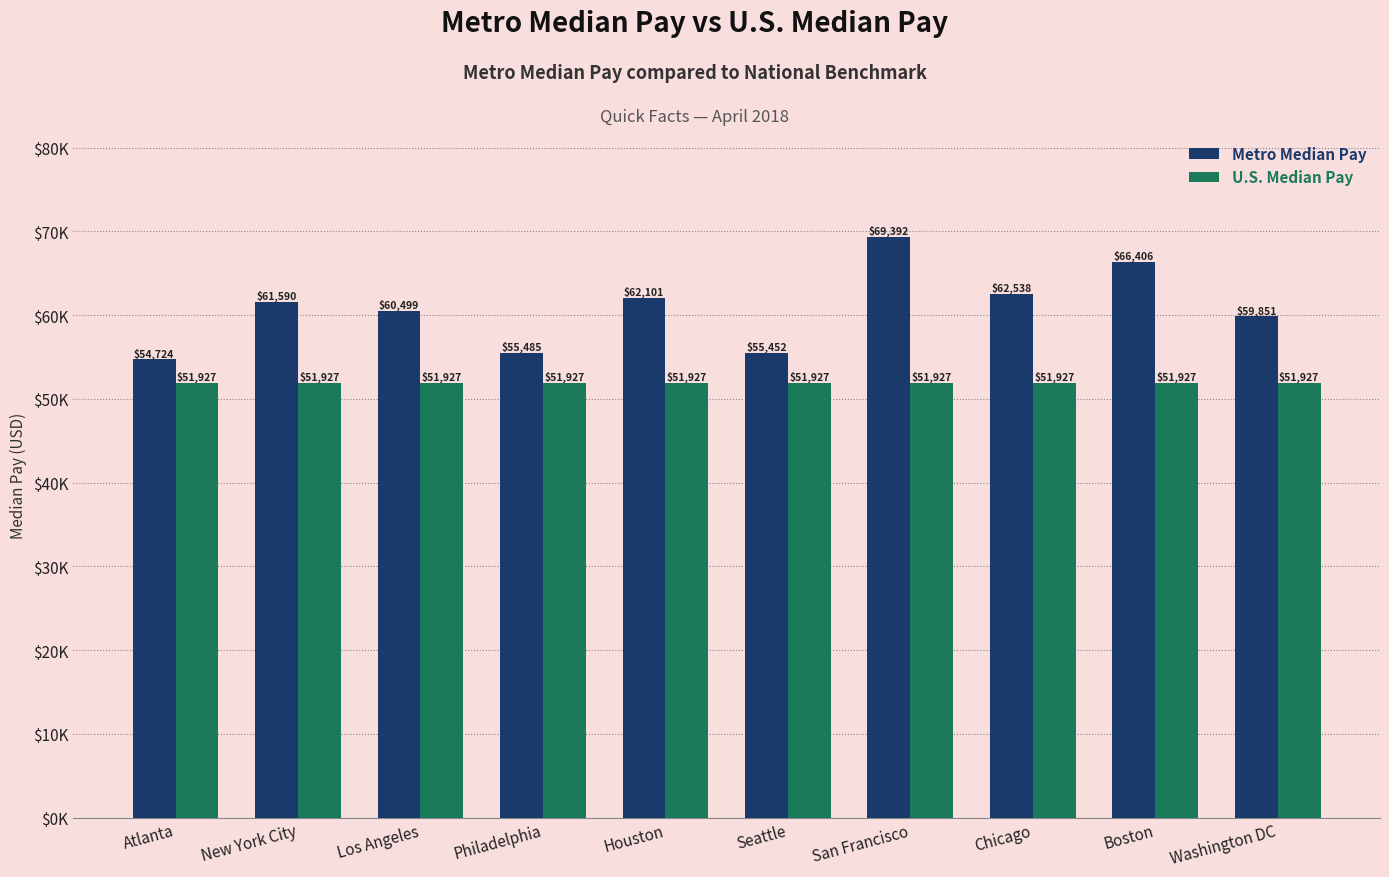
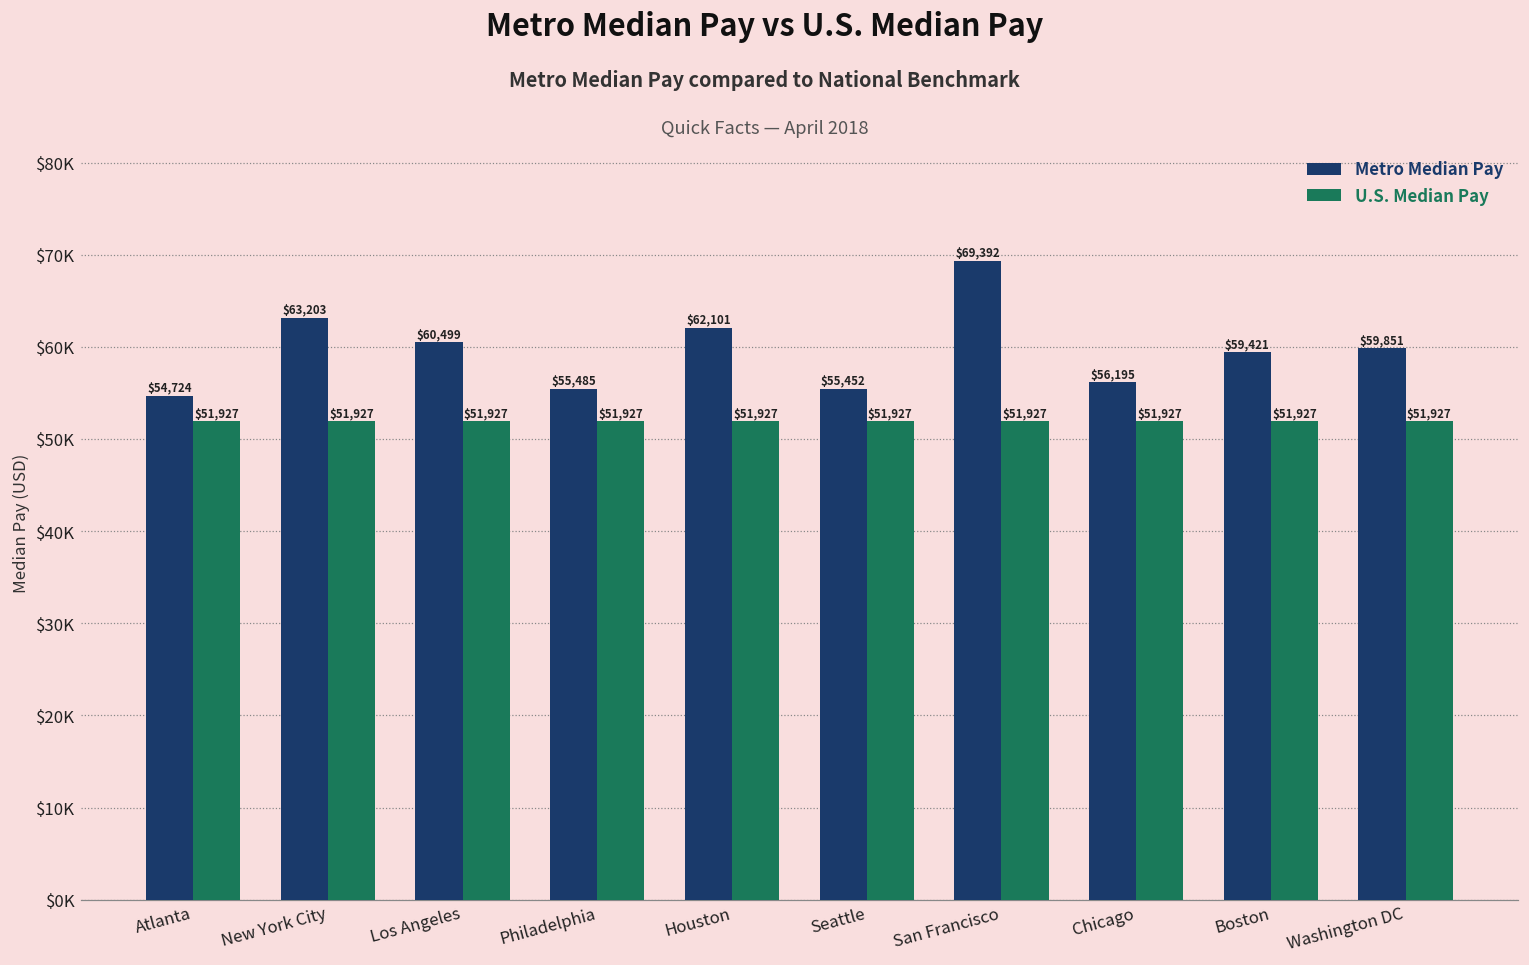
Metro Median Pay, New York City: $61,590 -> $63,203
Metro Median Pay, Chicago: $62,538 -> $56,195
Metro Median Pay, Boston: $66,406 -> $59,421
